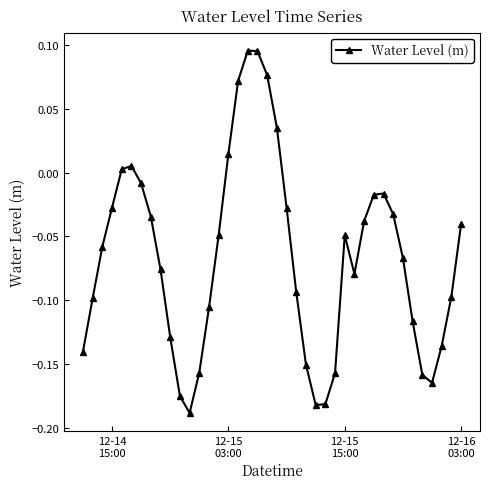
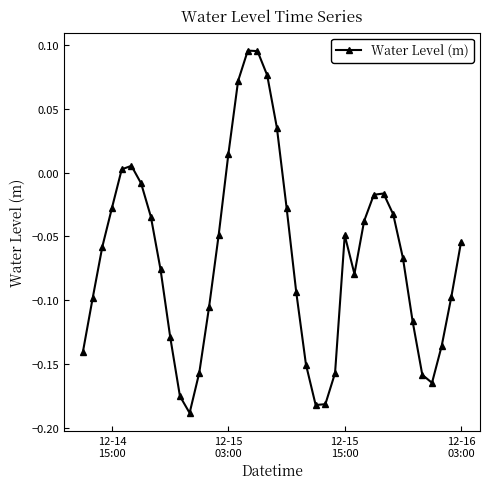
12-16 03:00: -0.040 -> -0.054
